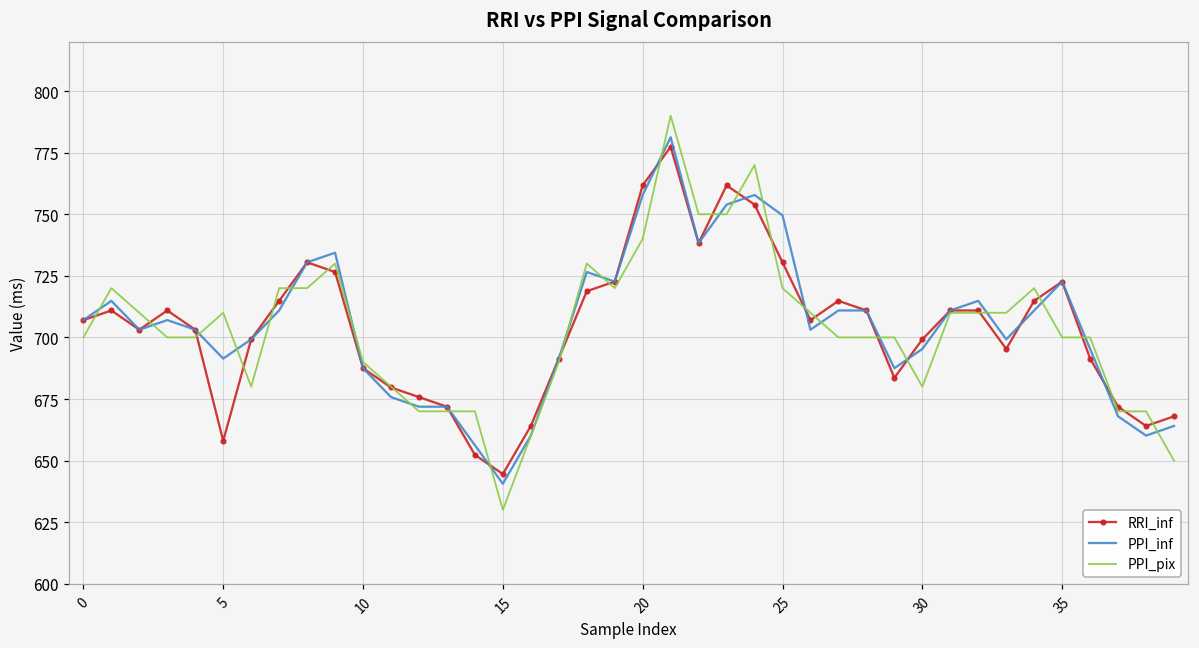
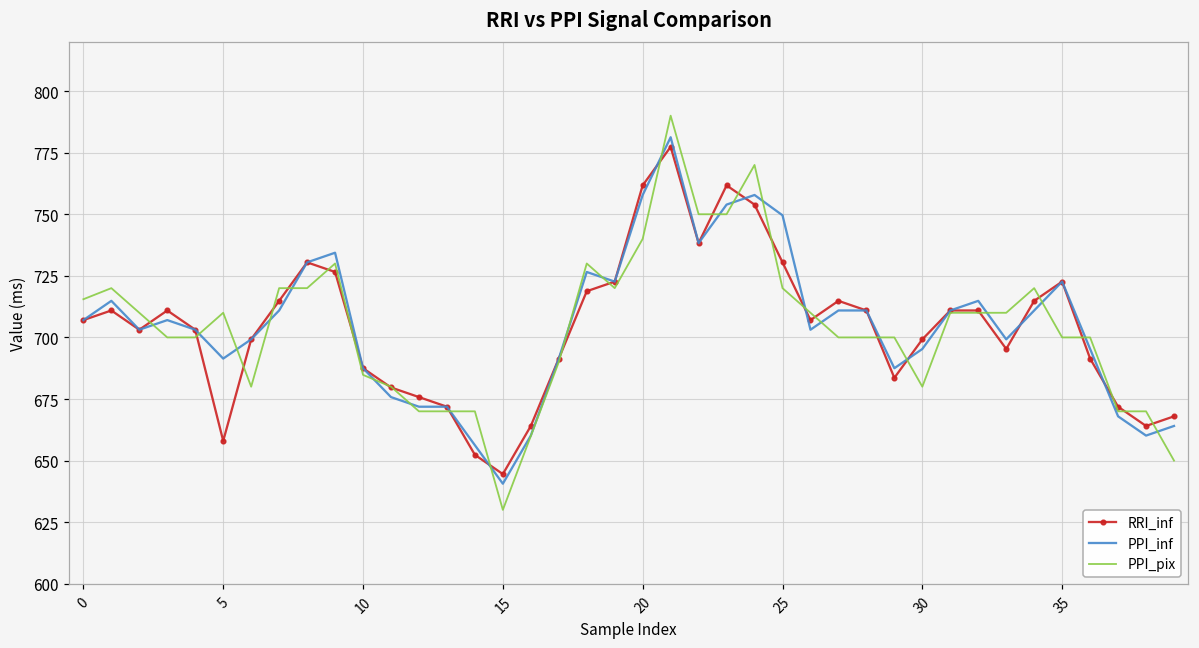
PPI_pix, 0: 700 -> 716
PPI_pix, 10: 690 -> 685
